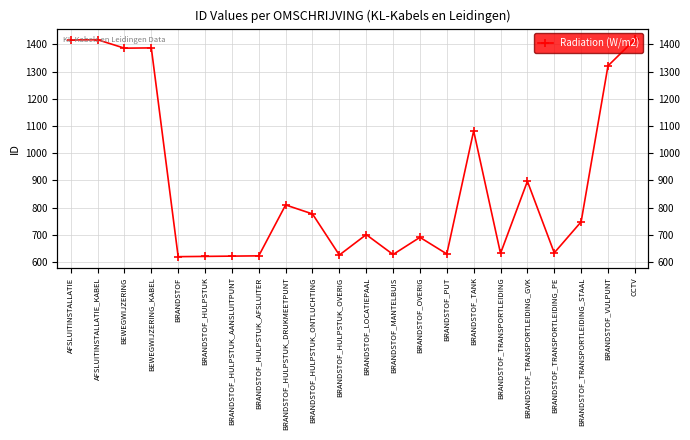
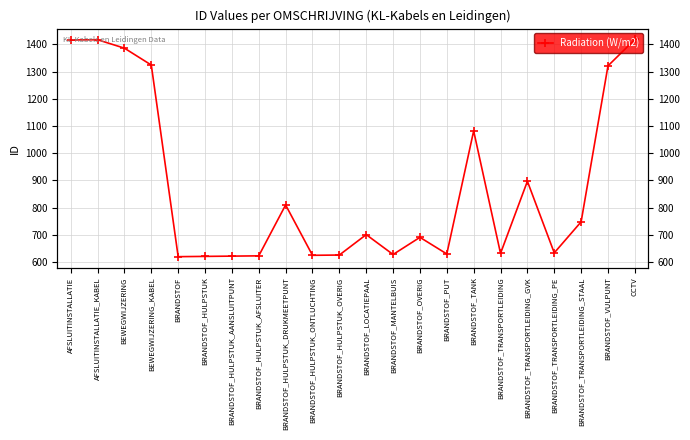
BEWEGWIJZERING_KABEL: 1390 -> 1320
BRANDSTOF_HULPSTUK_ONTLUCHTING: 780 -> 630
